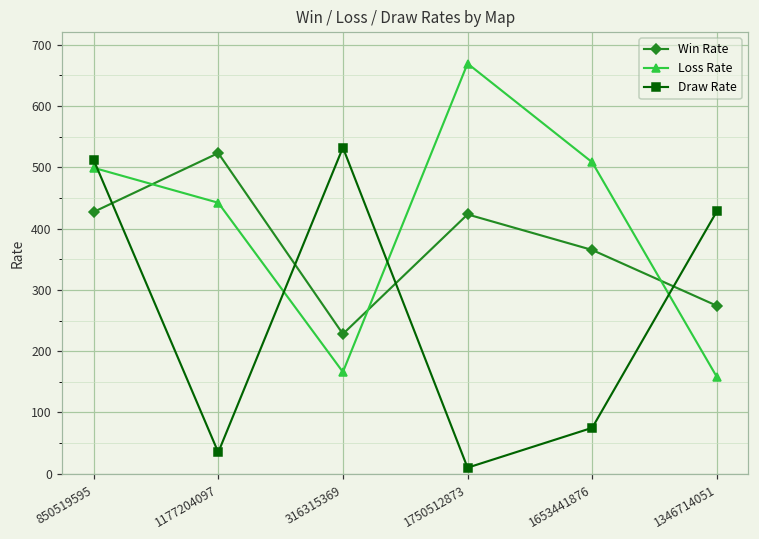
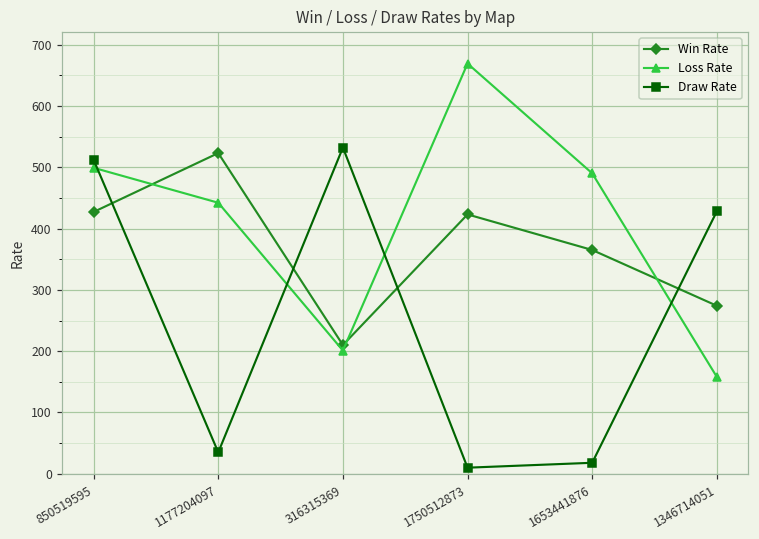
Win Rate, 316315369: 230 -> 210
Loss Rate, 316315369: 170 -> 200
Loss Rate, 1653441876: 510 -> 490
Draw Rate, 1653441876: 80 -> 20
